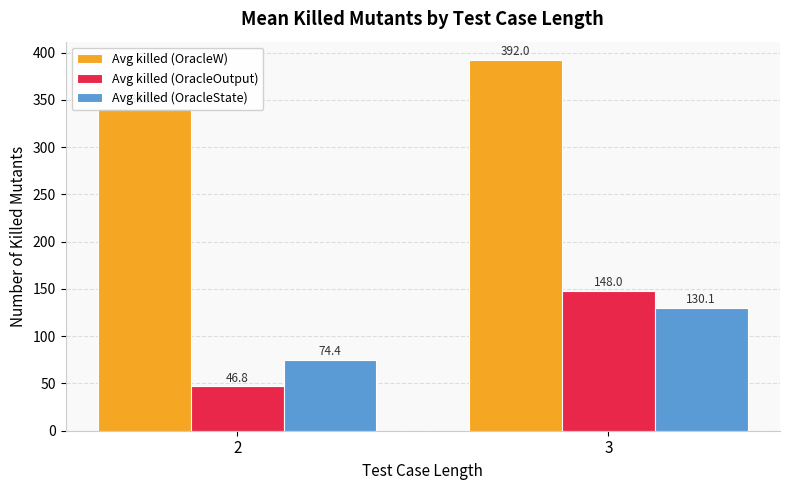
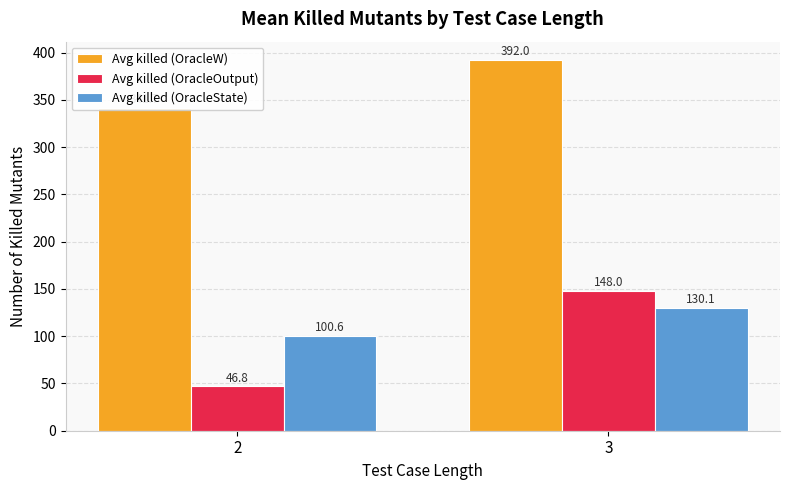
Avg killed (OracleState), 2: 74.4 -> 100.6
